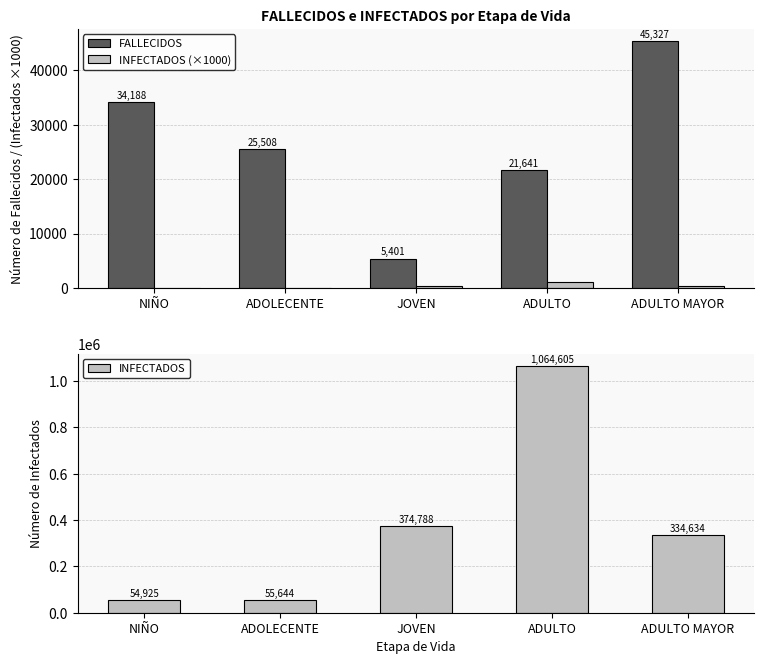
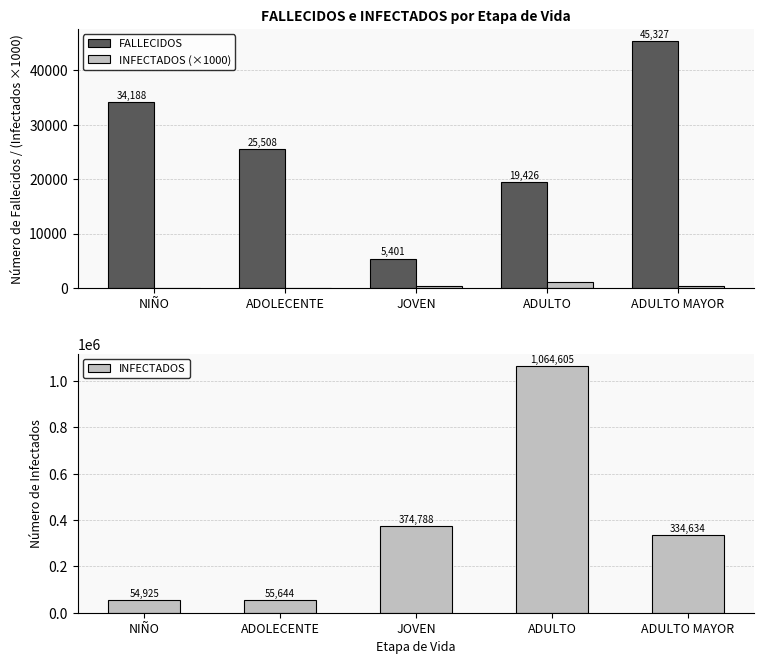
FALLECIDOS e INFECTADOS por Etapa de Vida, FALLECIDOS, ADULTO: 21,641 -> 19,426
